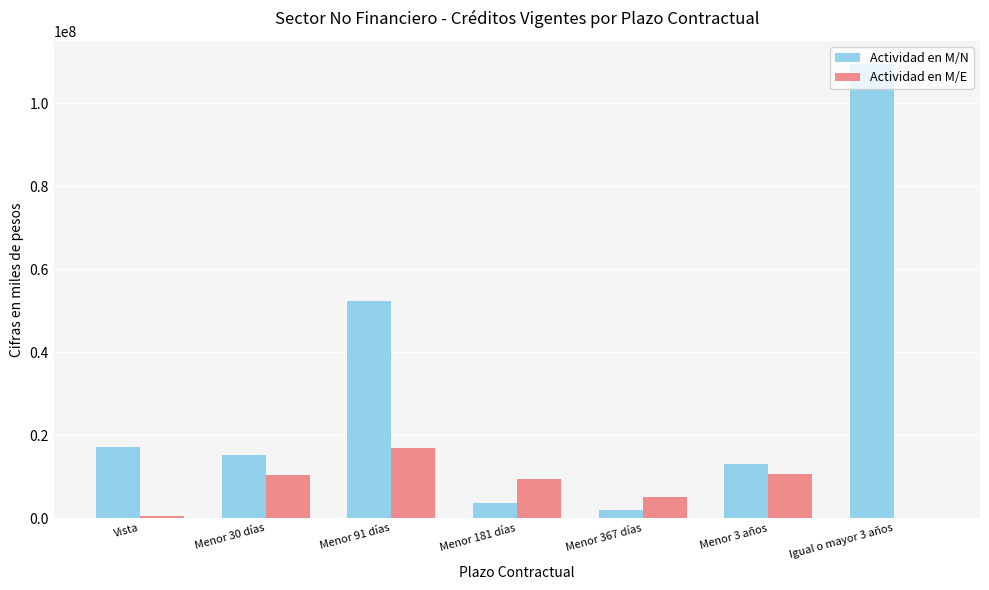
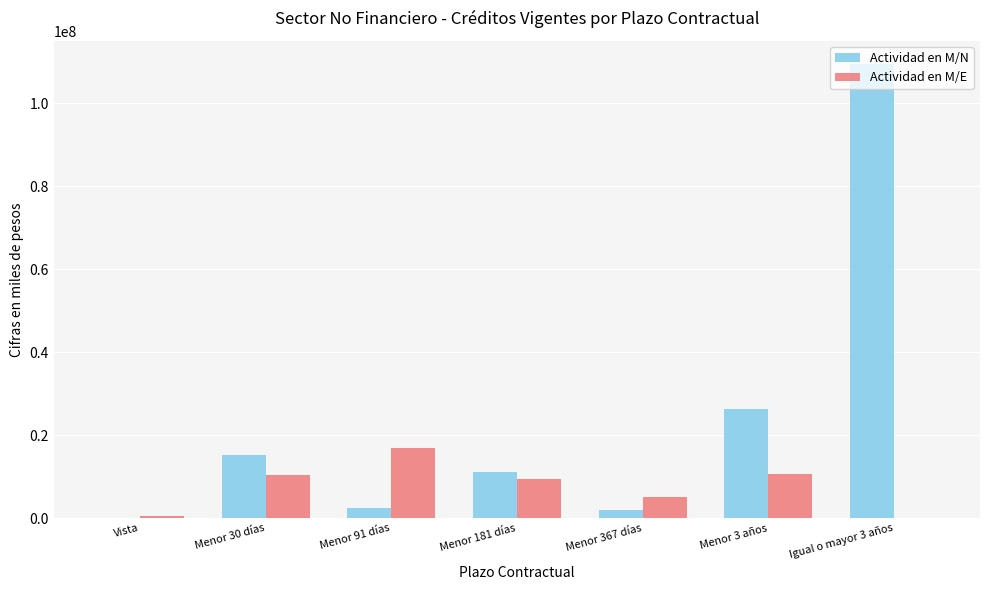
Actividad en M/N, Vista: 17000000 -> 0
Actividad en M/N, Menor 91 días: 52000000 -> 3000000
Actividad en M/N, Menor 181 días: 4000000 -> 11000000
Actividad en M/N, Menor 3 años: 13000000 -> 26000000
